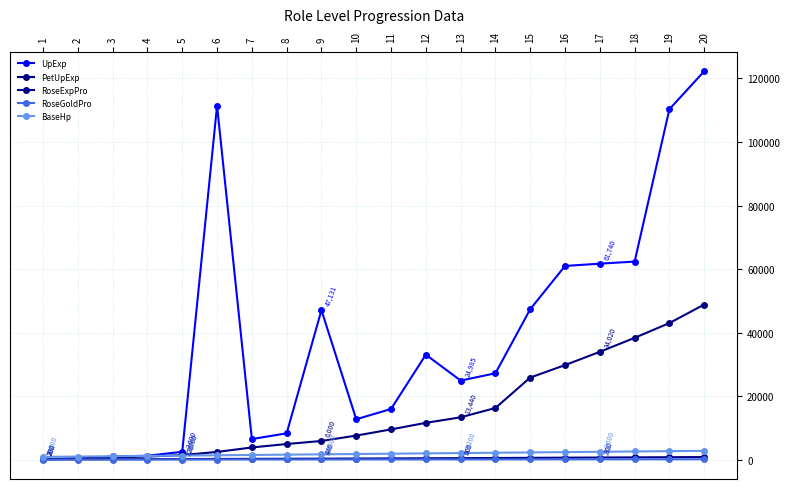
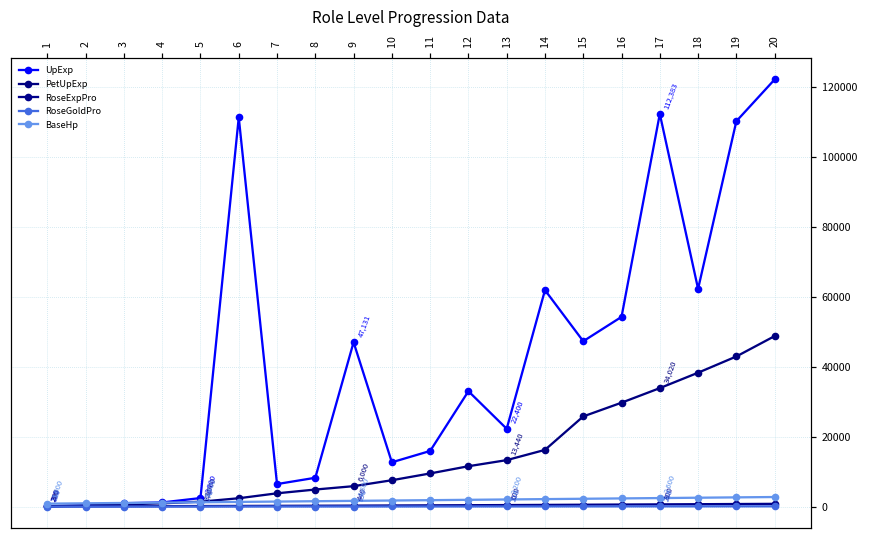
UpExp, 13: 24,985 -> 22,400
UpExp, 14: 27000 -> 62000
UpExp, 16: 61000 -> 54000
UpExp, 17: 61,740 -> 112,383
